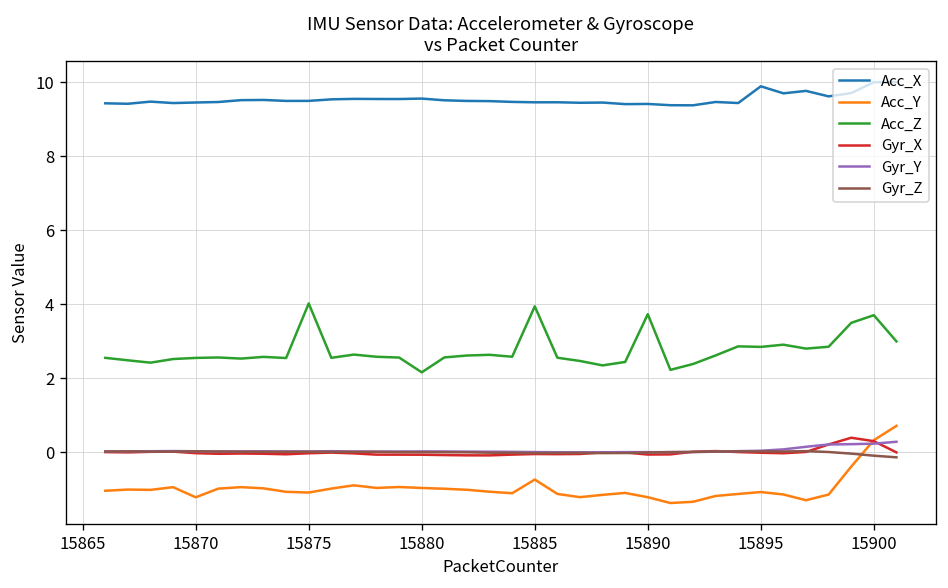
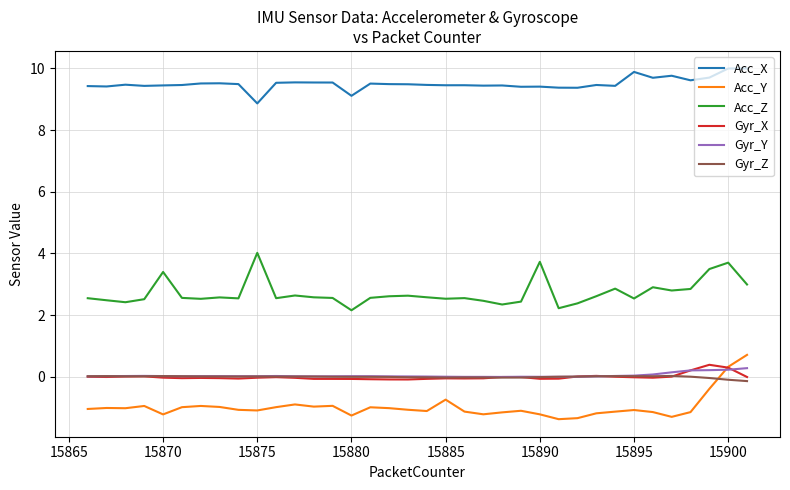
Acc_Z, 15870: 2.5 -> 3.4
Acc_X, 15875: 9.5 -> 8.9
Acc_X, 15880: 9.6 -> 9.1
Acc_Y, 15880: -1.0 -> -1.3
Acc_Z, 15885: 3.9 -> 2.5
Acc_Z, 15895: 2.8 -> 2.5
